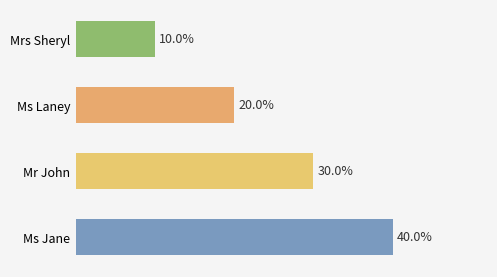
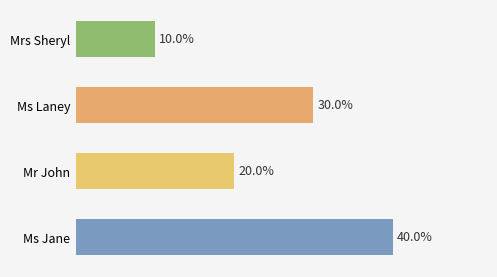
Ms Laney: 20.0% -> 30.0%
Mr John: 30.0% -> 20.0%
